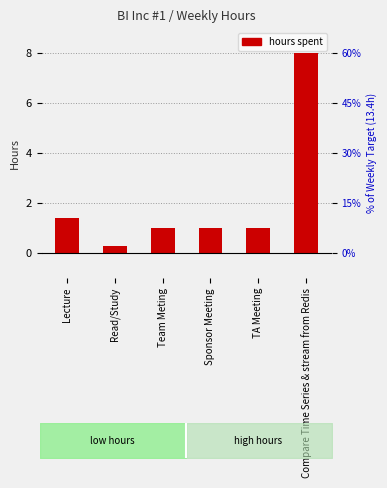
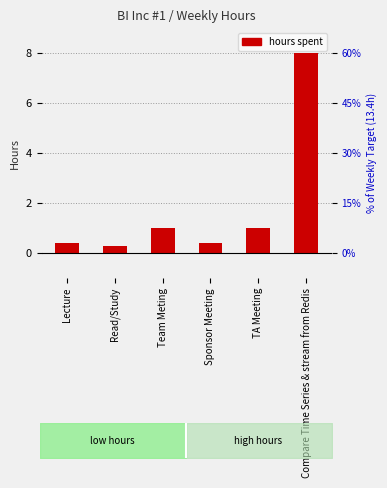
BI Inc #1 / Weekly Hours, Lecture: 1.4 -> 0.4
BI Inc #1 / Weekly Hours, Sponsor Meeting: 1.0 -> 0.4
